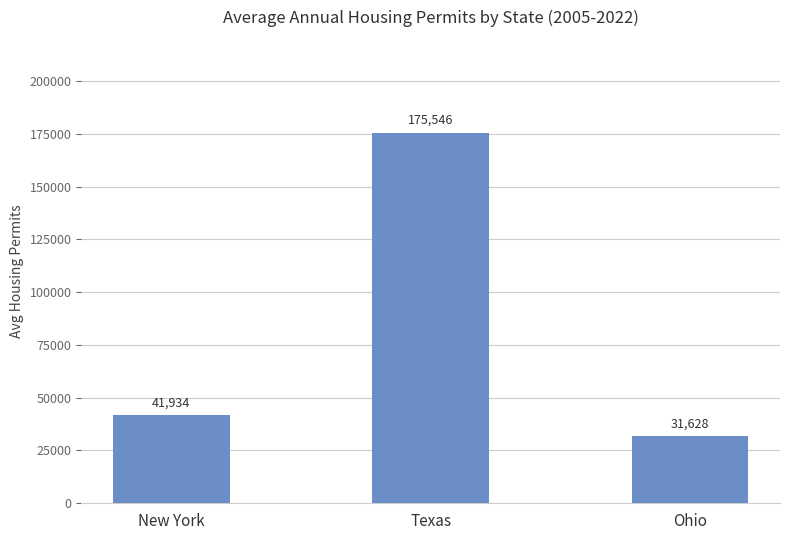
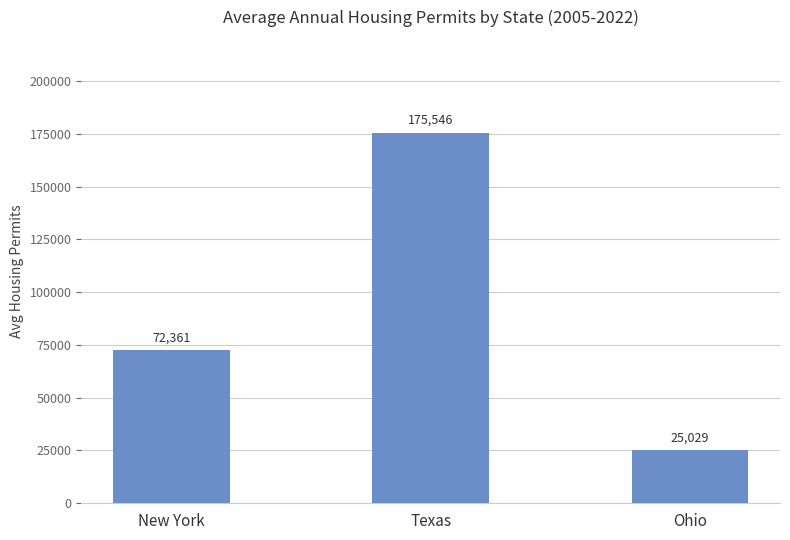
New York: 41,934 -> 72,361
Ohio: 31,628 -> 25,029
